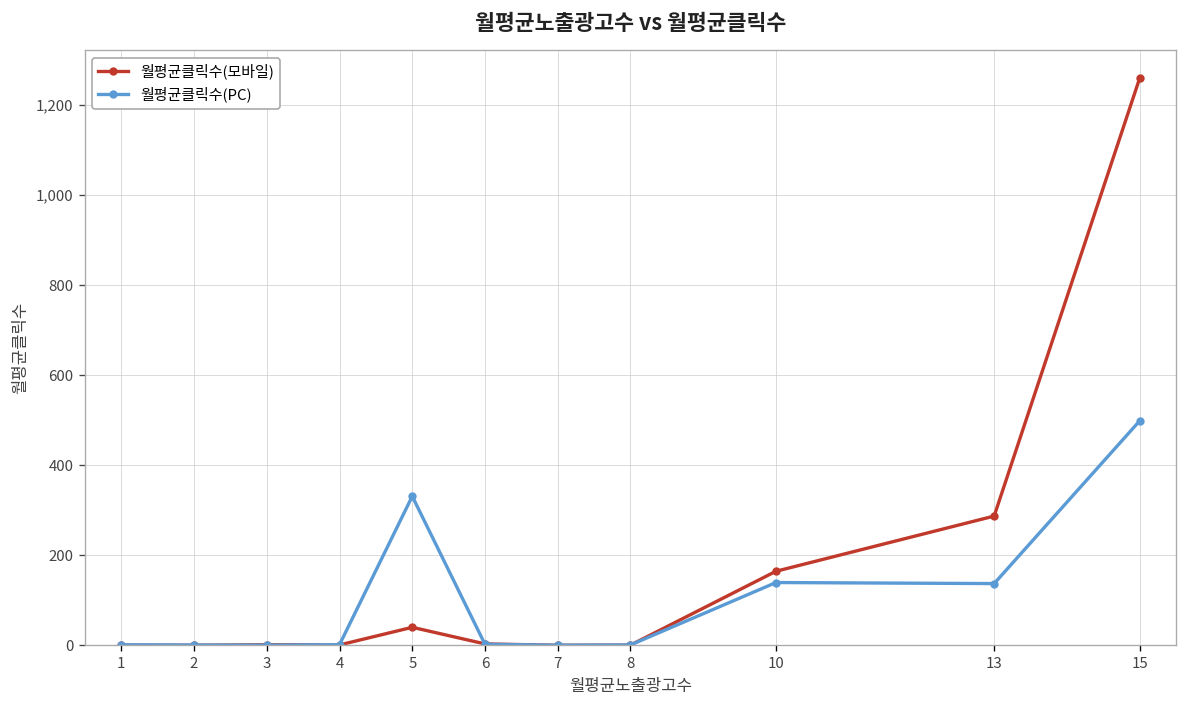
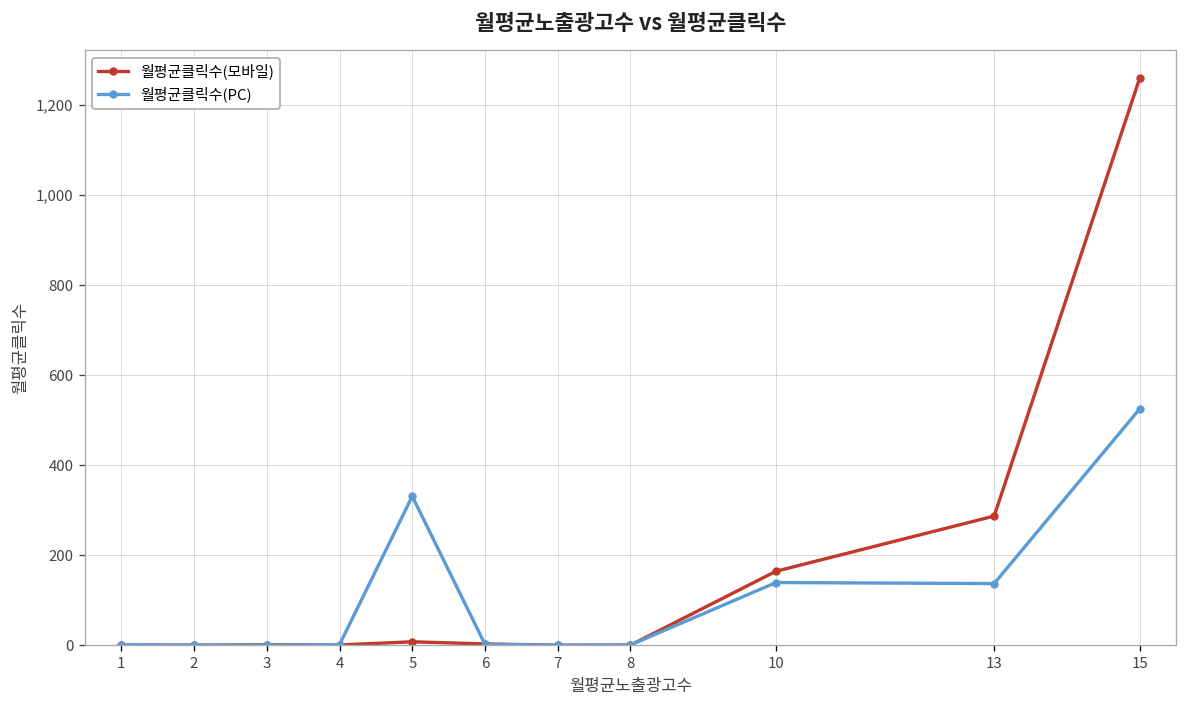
월평균클릭수(모바일), 5: 40 -> 10
월평균클릭수(PC), 15: 500 -> 520
